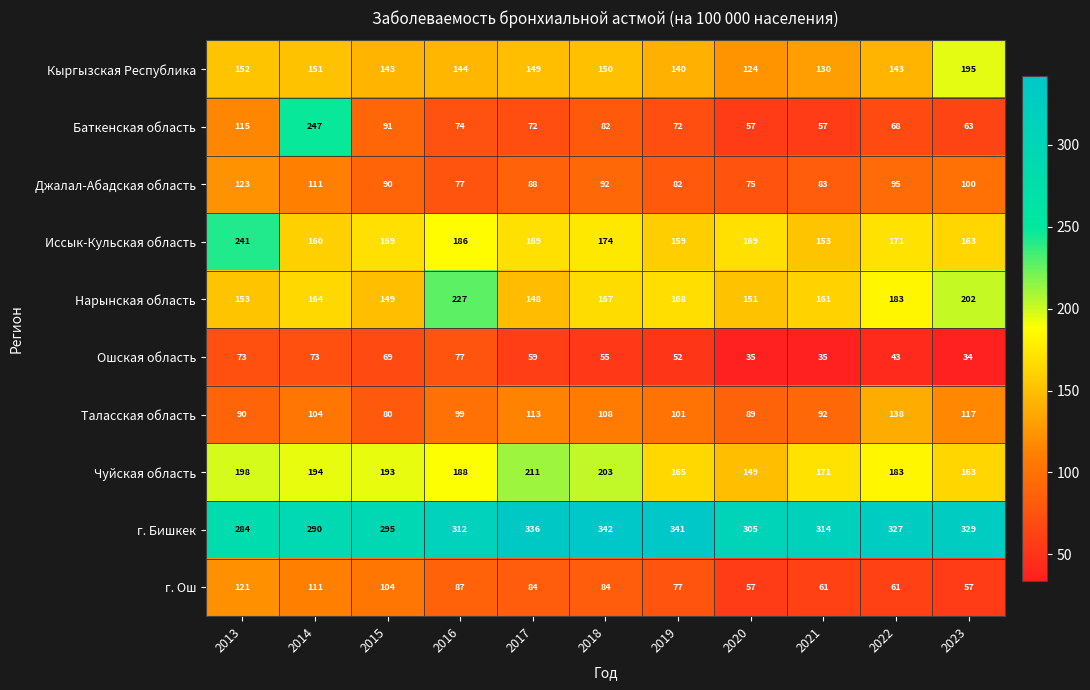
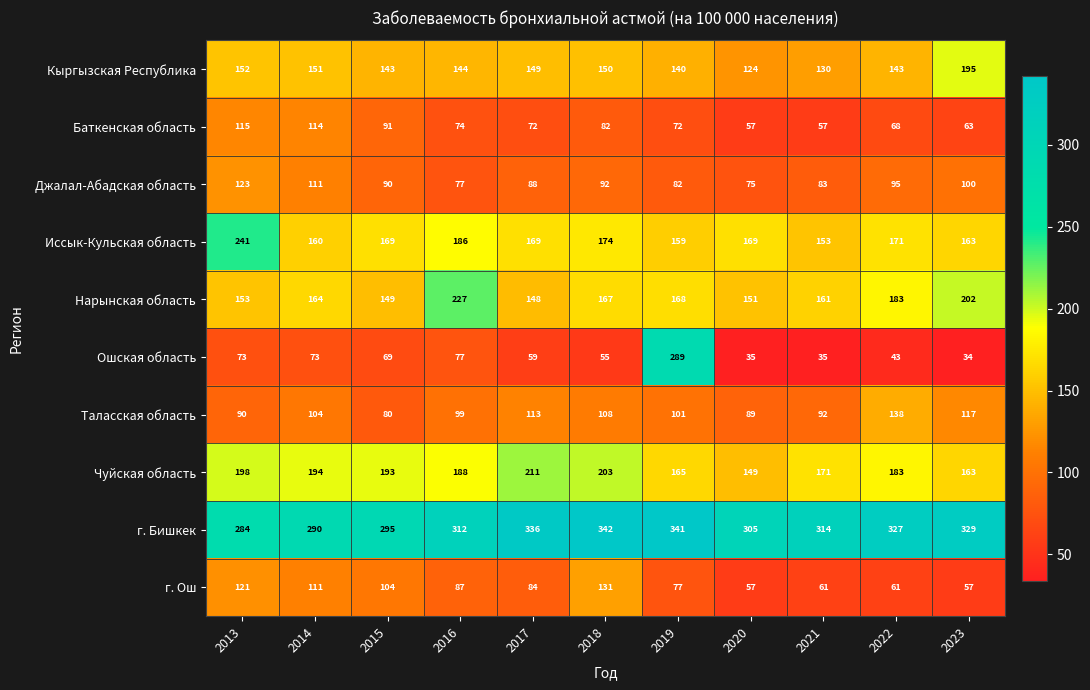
Баткенская область, 2014: 247 -> 114
Ошская область, 2019: 52 -> 289
г. Ош, 2018: 84 -> 131
